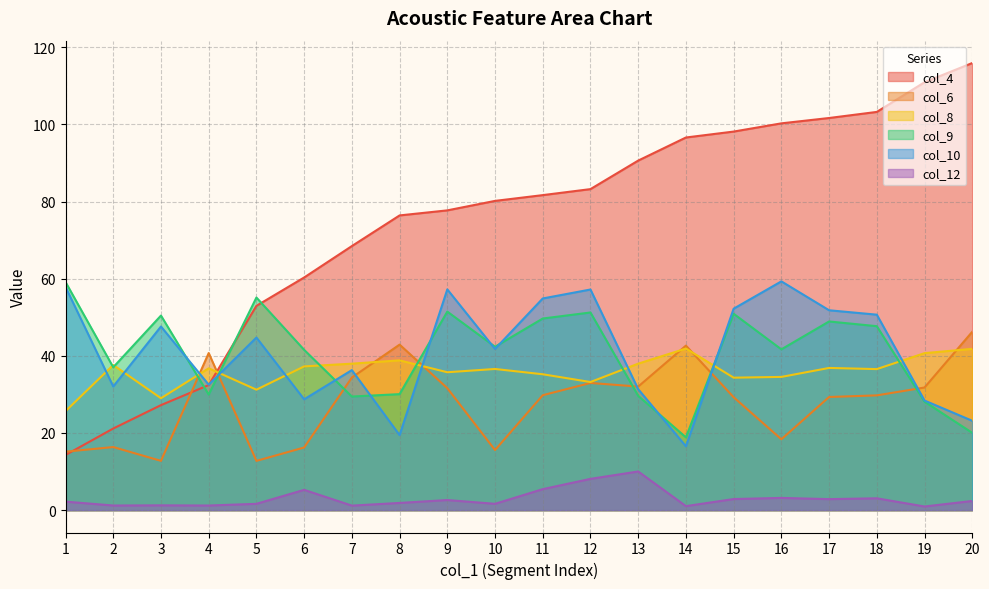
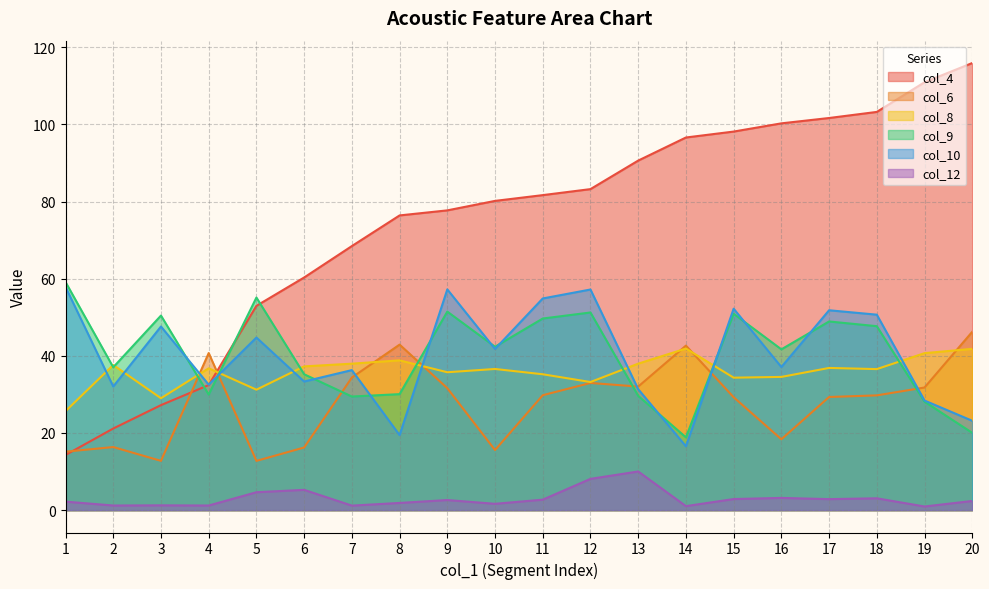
col_12, 5: 2 -> 5
col_9, 6: 42 -> 35
col_10, 6: 29 -> 33
col_12, 11: 5 -> 3
col_10, 16: 59 -> 37
